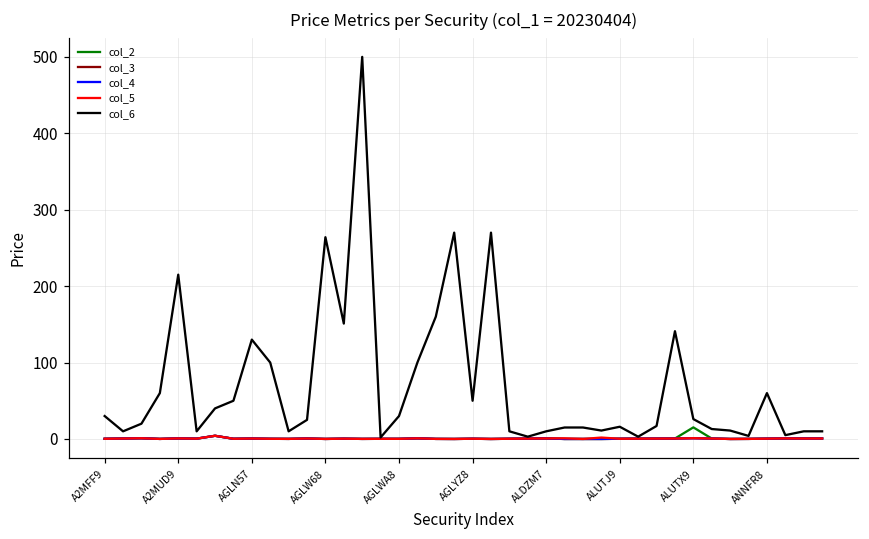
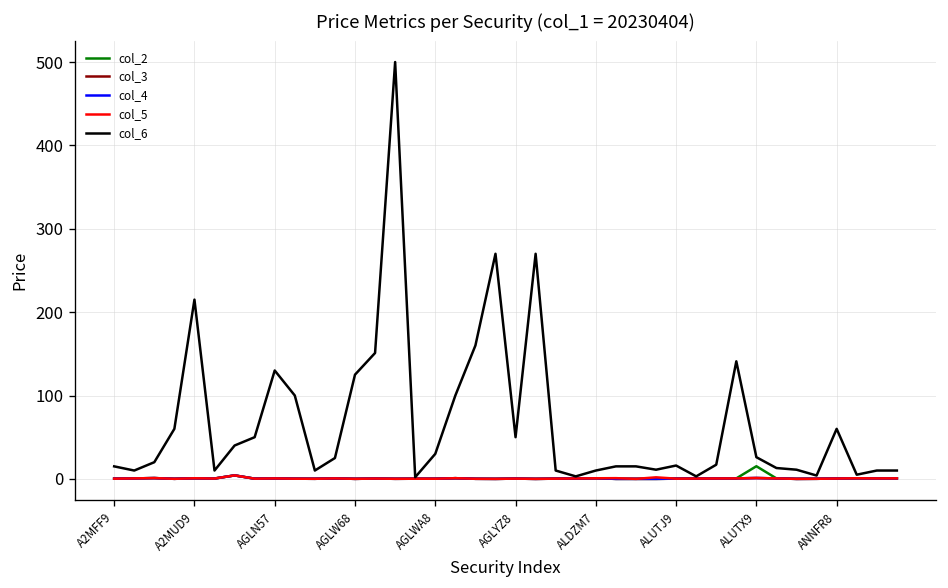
col_6, A2MFF9: 30 -> 20
col_6, AGLW68: 260 -> 130
